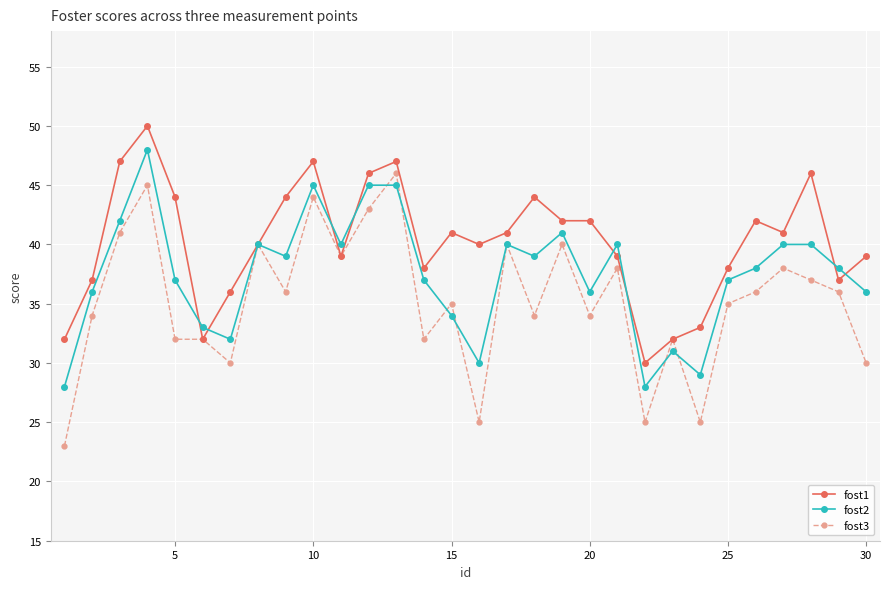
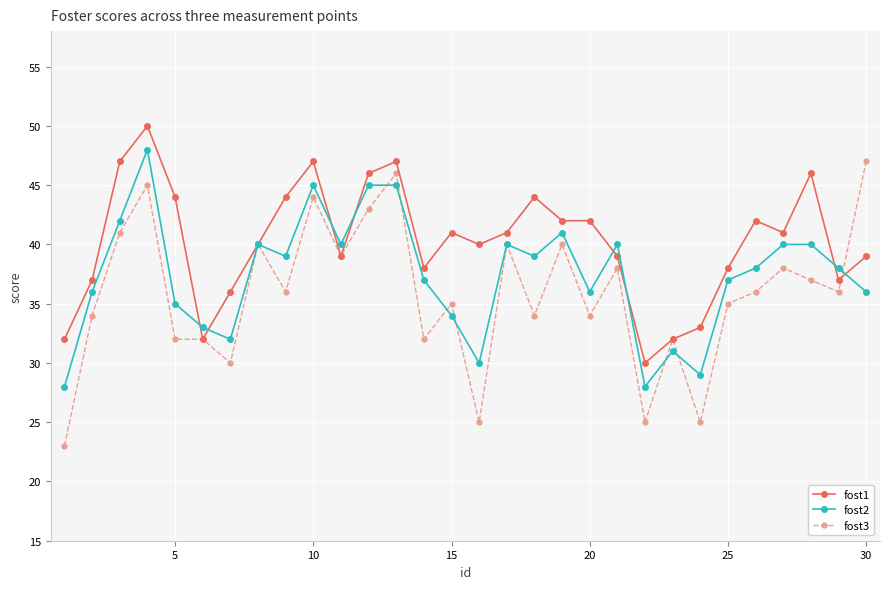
fost2, 5: 37 -> 35
fost3, 30: 30 -> 47
